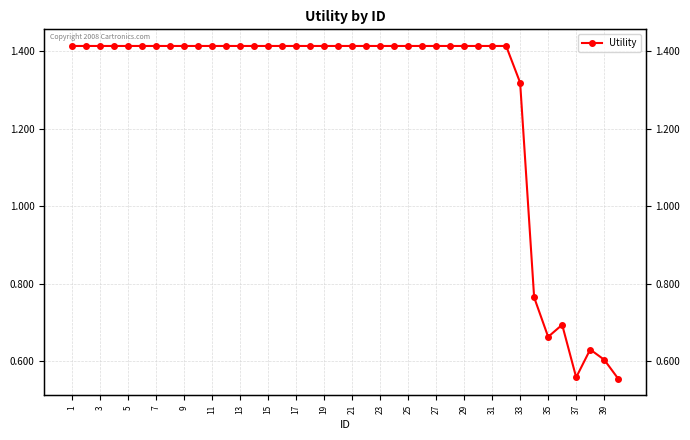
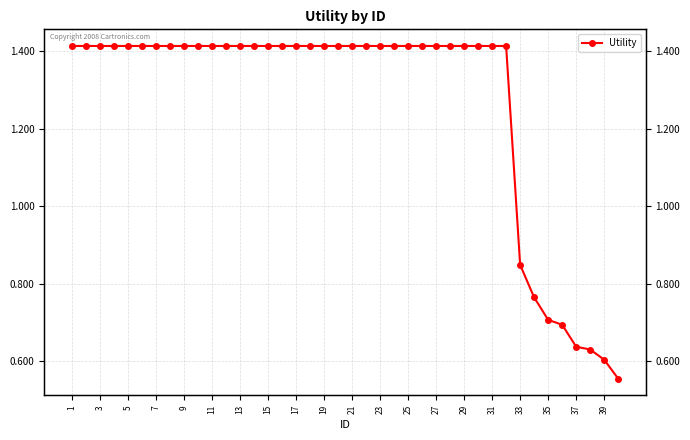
33: 1.32 -> 0.85
35: 0.66 -> 0.71
37: 0.56 -> 0.64
